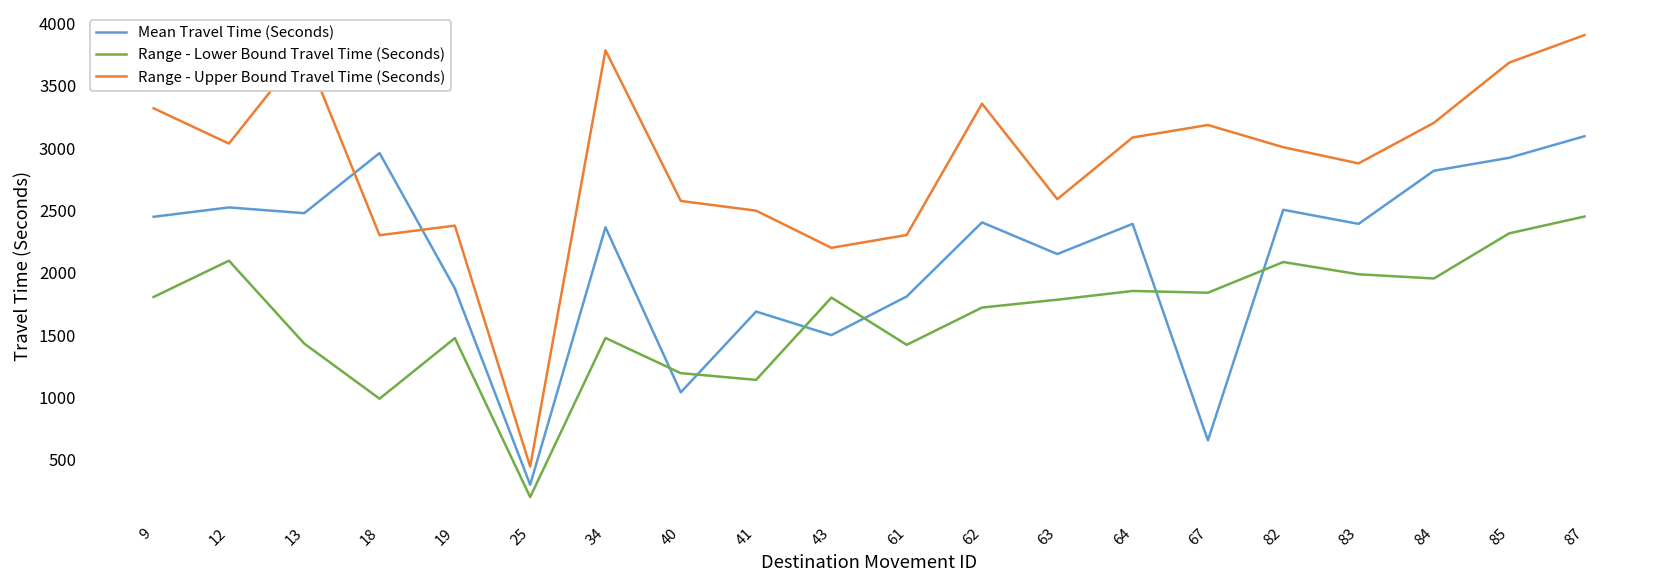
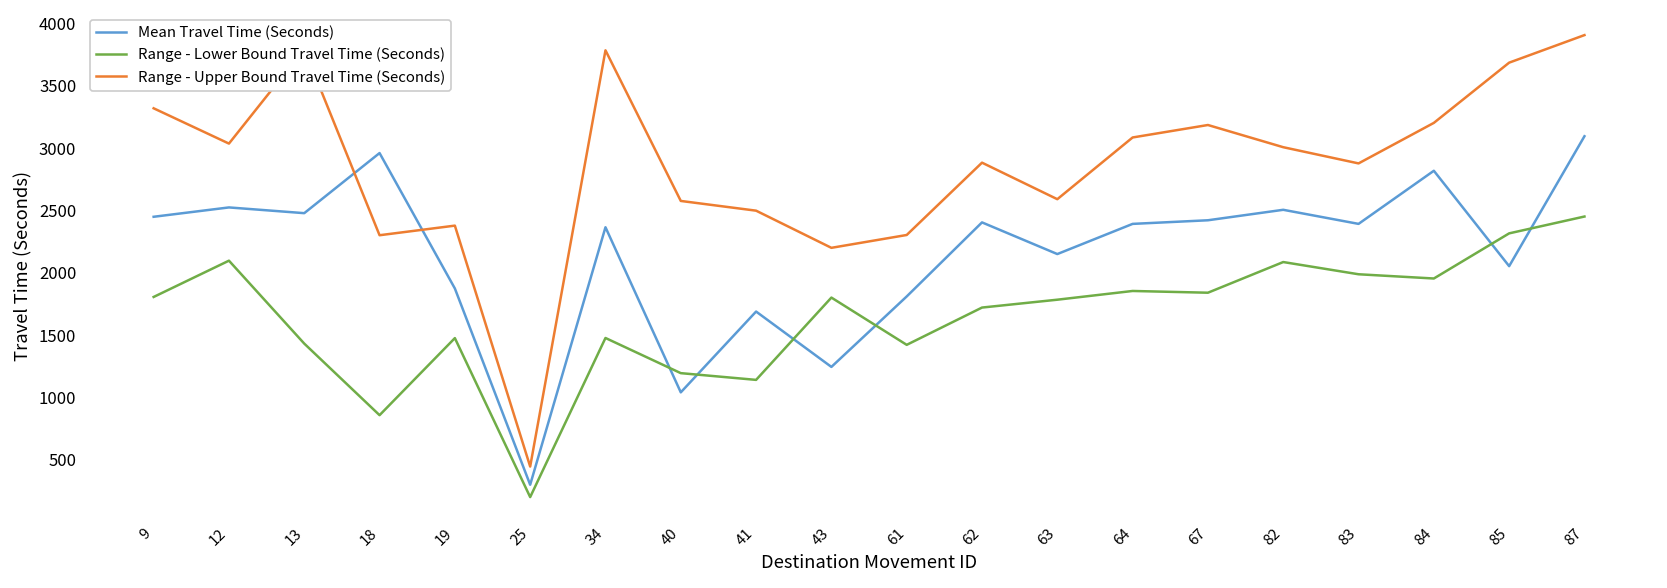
Range - Lower Bound Travel Time (Seconds), 18: 990 -> 860
Mean Travel Time (Seconds), 43: 1500 -> 1250
Range - Upper Bound Travel Time (Seconds), 62: 3360 -> 2880
Mean Travel Time (Seconds), 67: 660 -> 2420
Mean Travel Time (Seconds), 85: 2920 -> 2050
